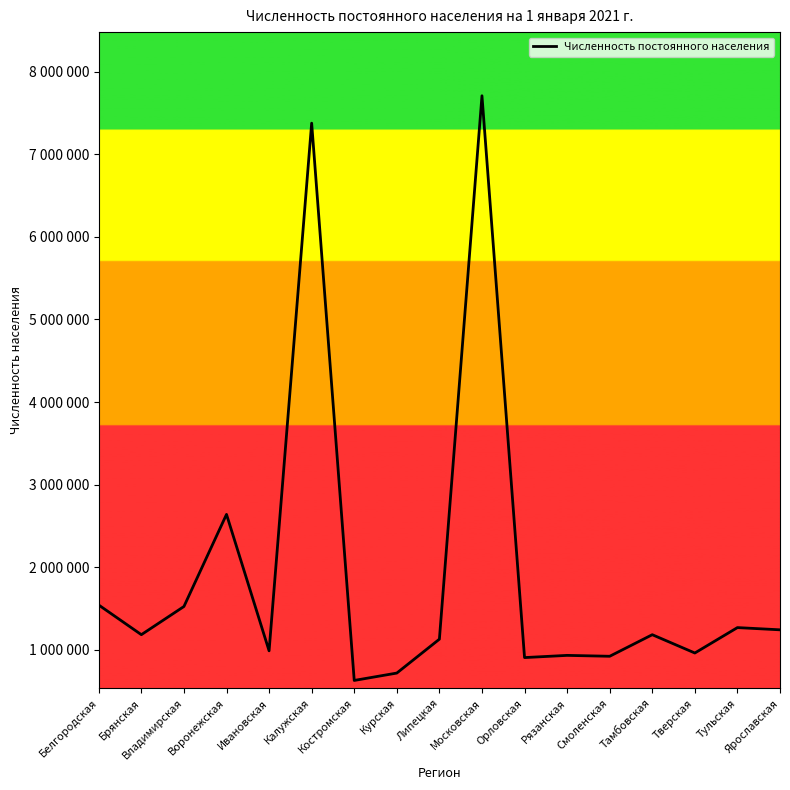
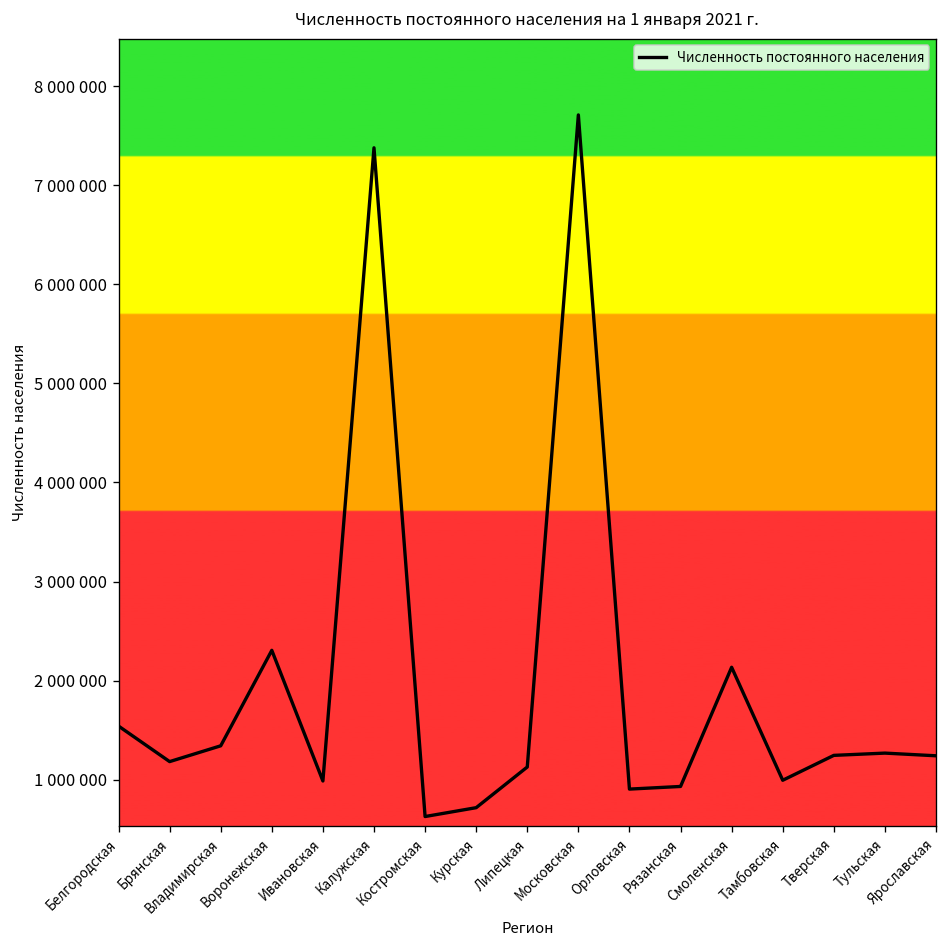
Владимирская: 1500000 -> 1300000
Воронежская: 2600000 -> 2300000
Смоленская: 900000 -> 2100000
Тамбовская: 1200000 -> 1000000
Тверская: 1000000 -> 1200000
